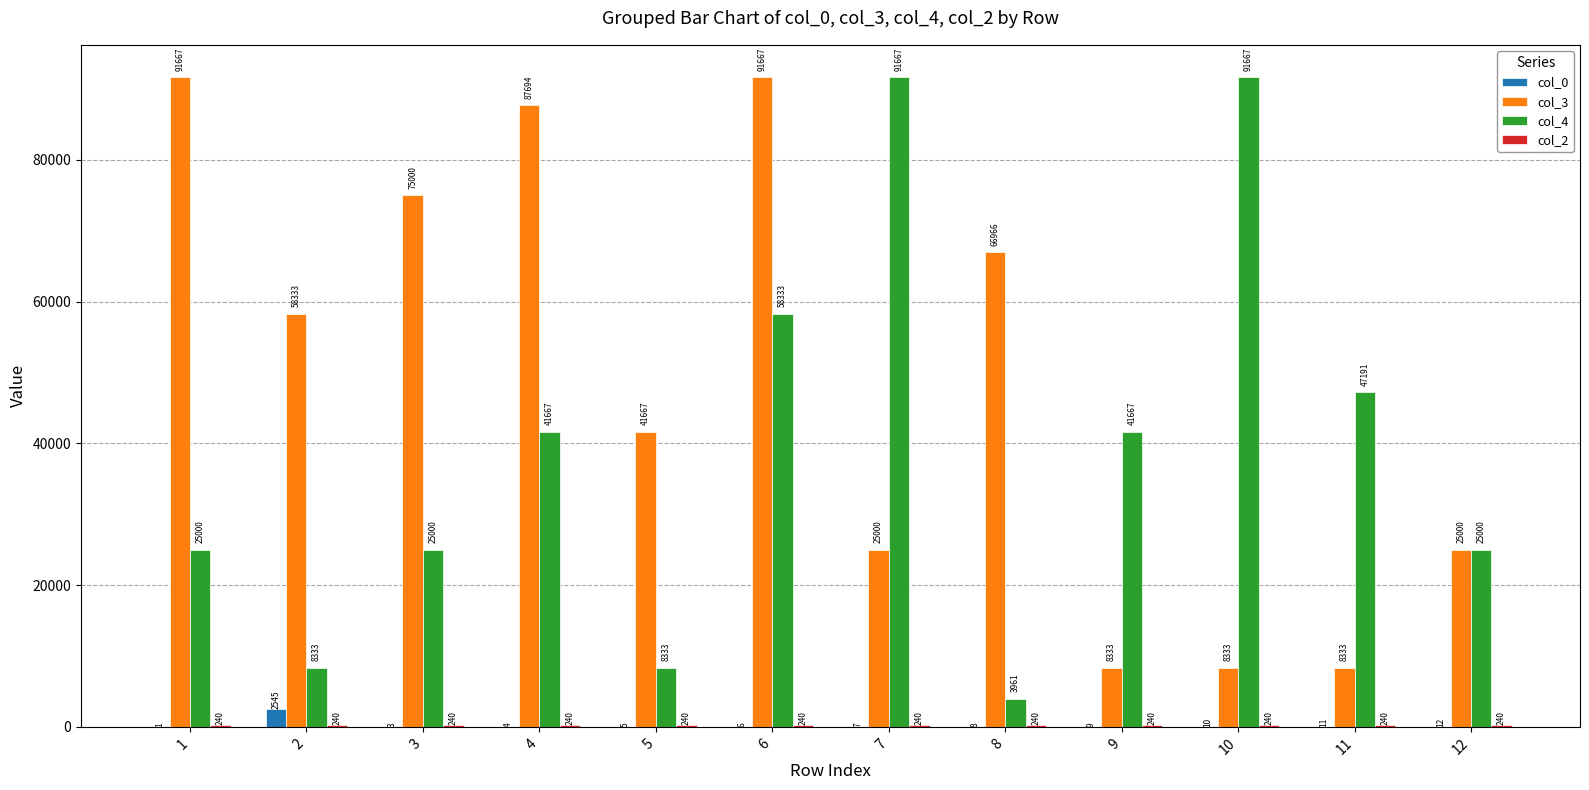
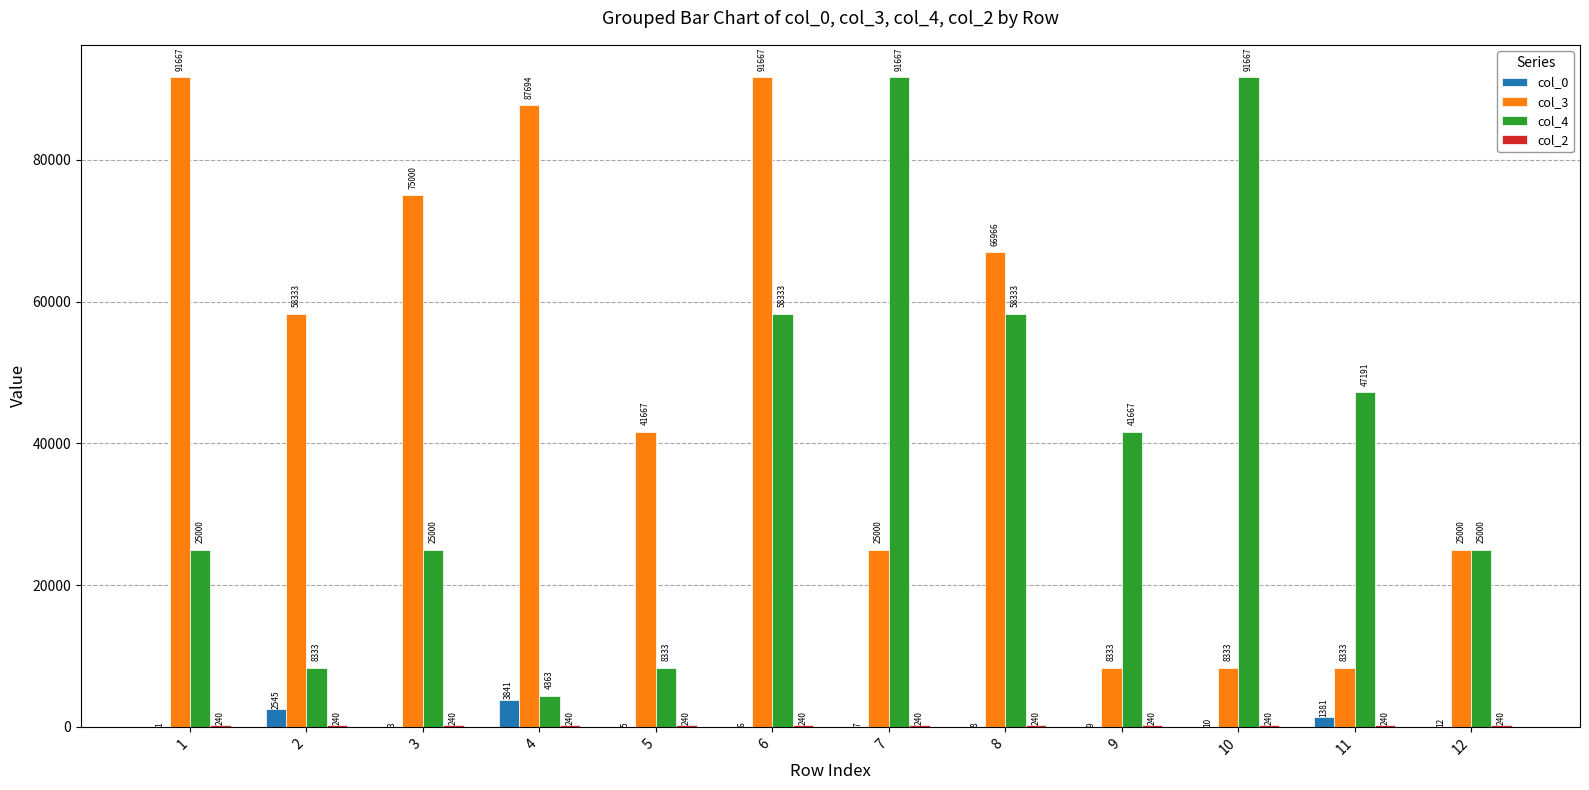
col_0, 4: 4 -> 3841
col_4, 4: 41667 -> 4363
col_4, 8: 3961 -> 58333
col_0, 11: 11 -> 1381
